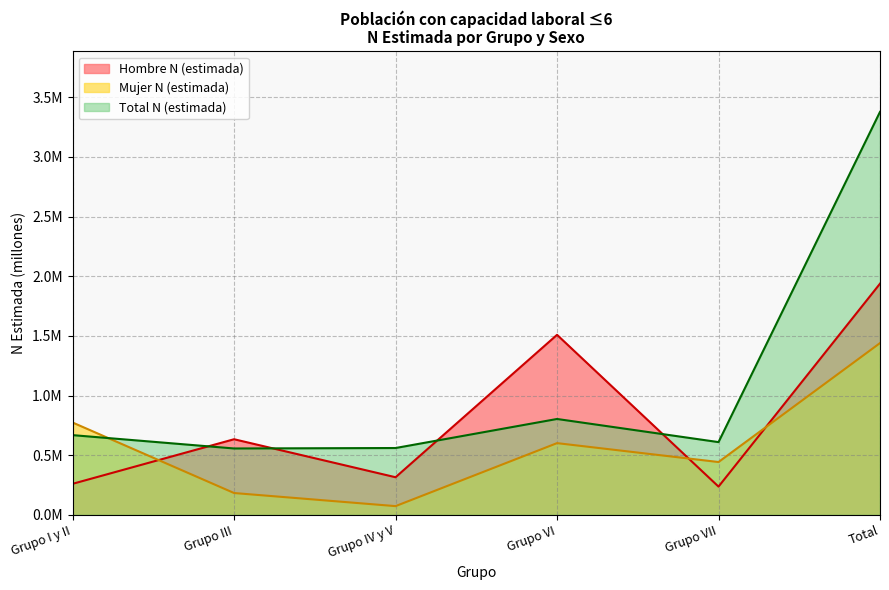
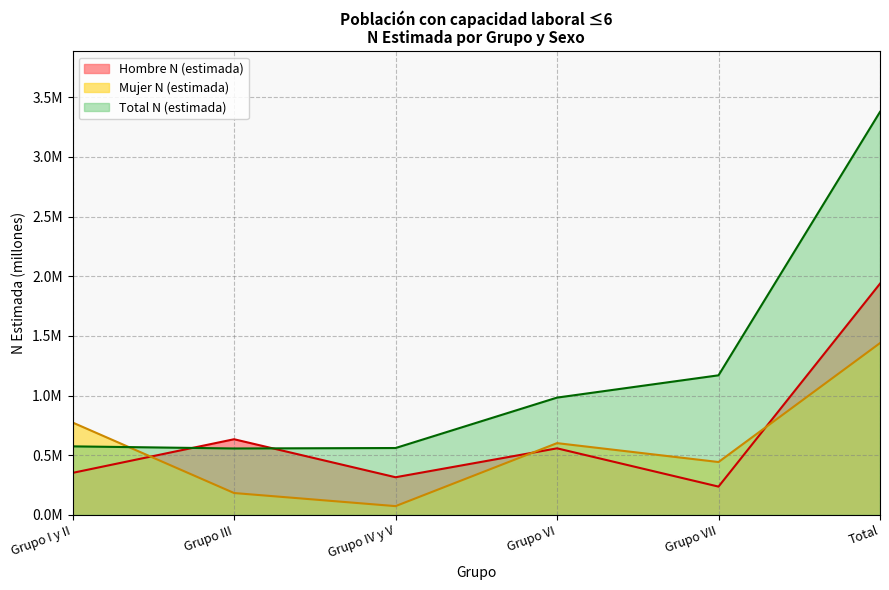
Hombre N (estimada), Grupo I y II: 260000 -> 350000
Total N (estimada), Grupo I y II: 670000 -> 570000
Hombre N (estimada), Grupo VI: 1510000 -> 560000
Total N (estimada), Grupo VI: 800000 -> 980000
Total N (estimada), Grupo VII: 610000 -> 1170000
